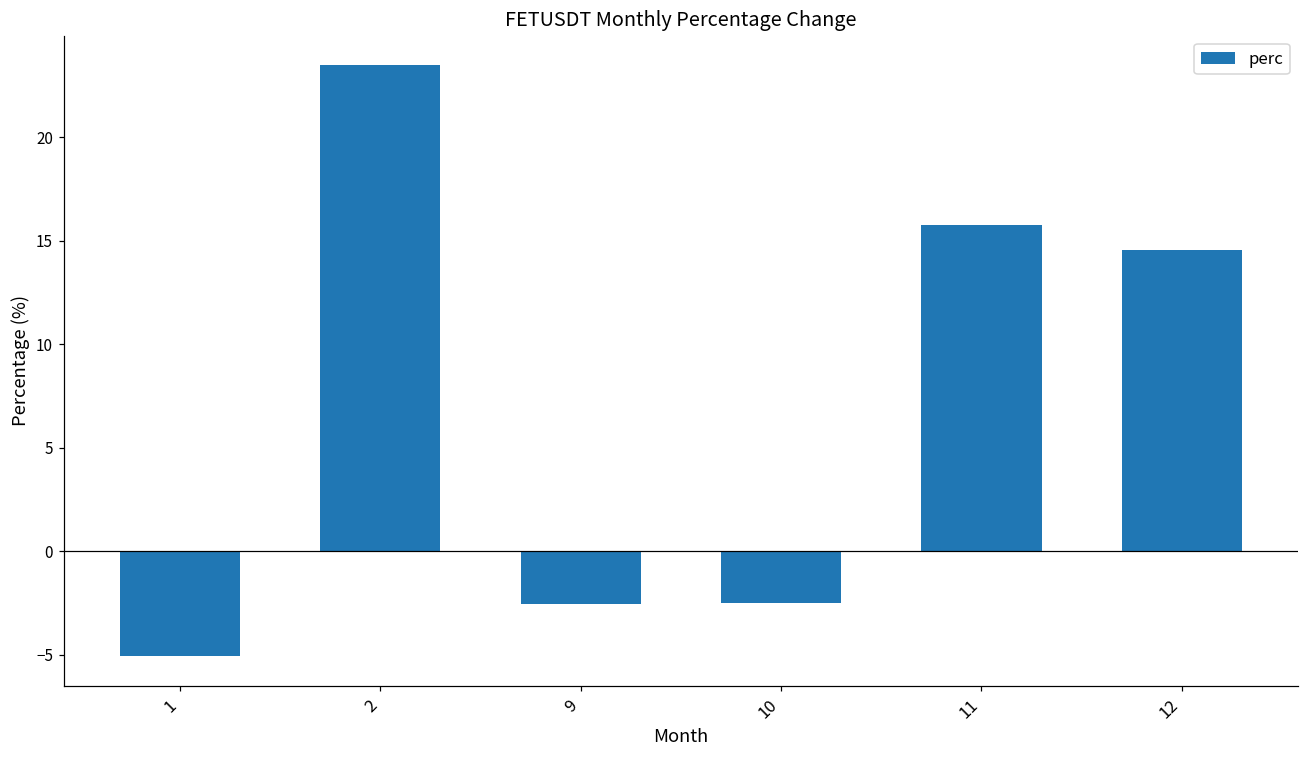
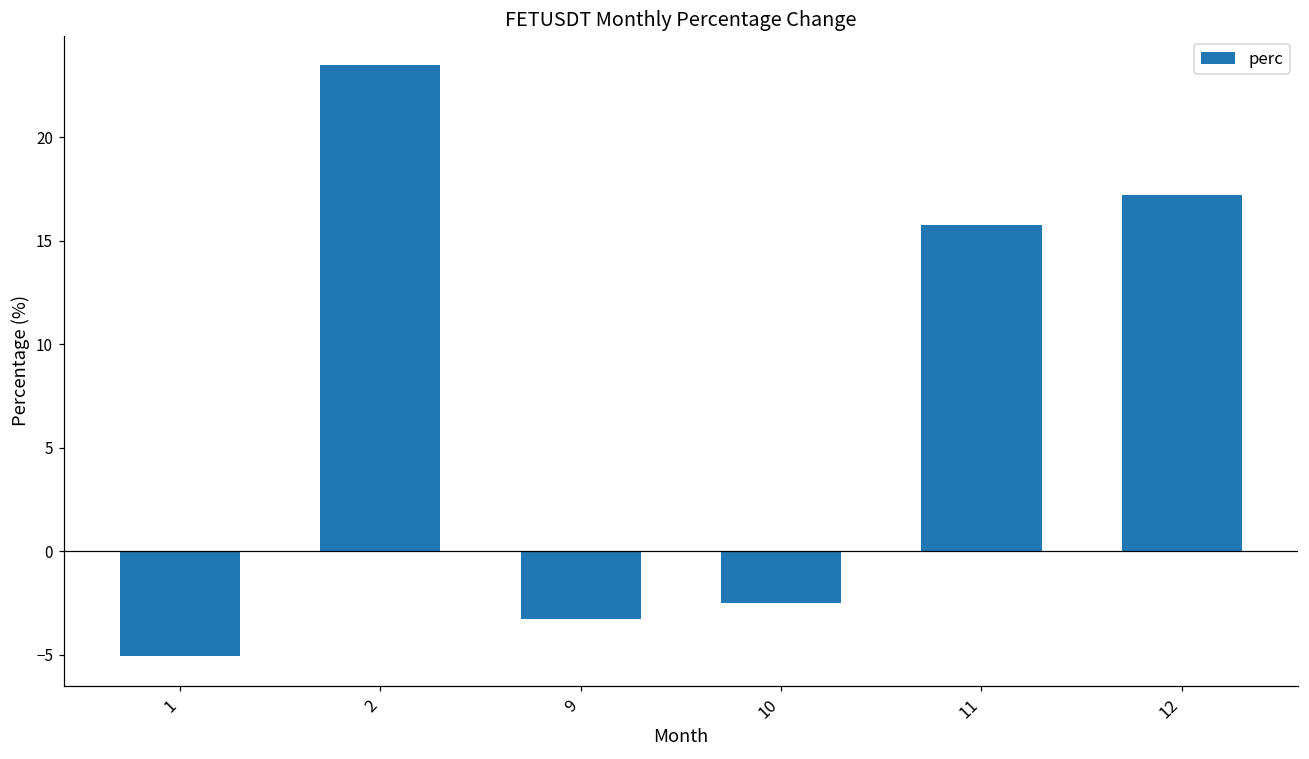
9: -2.6 -> -3.3
12: 14.6 -> 17.2
